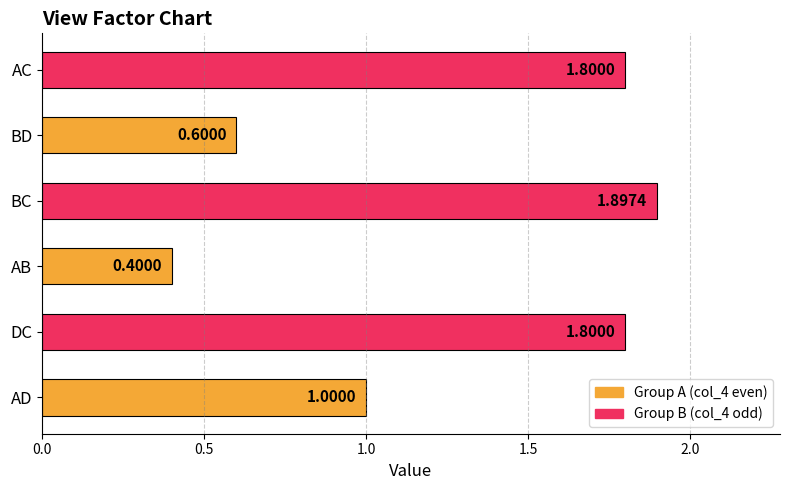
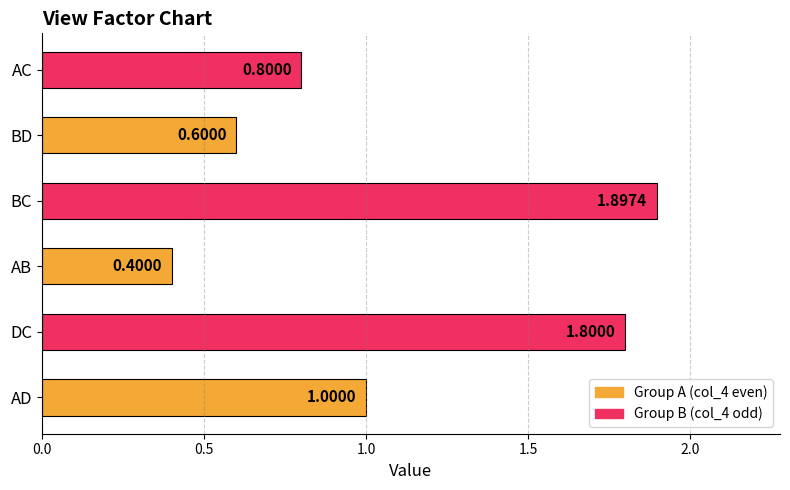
AC: 1.8000 -> 0.8000
